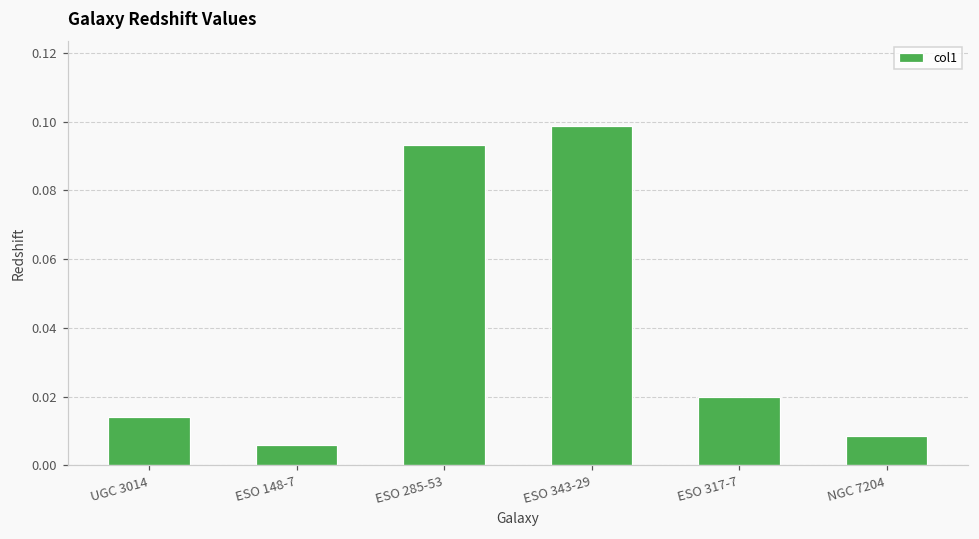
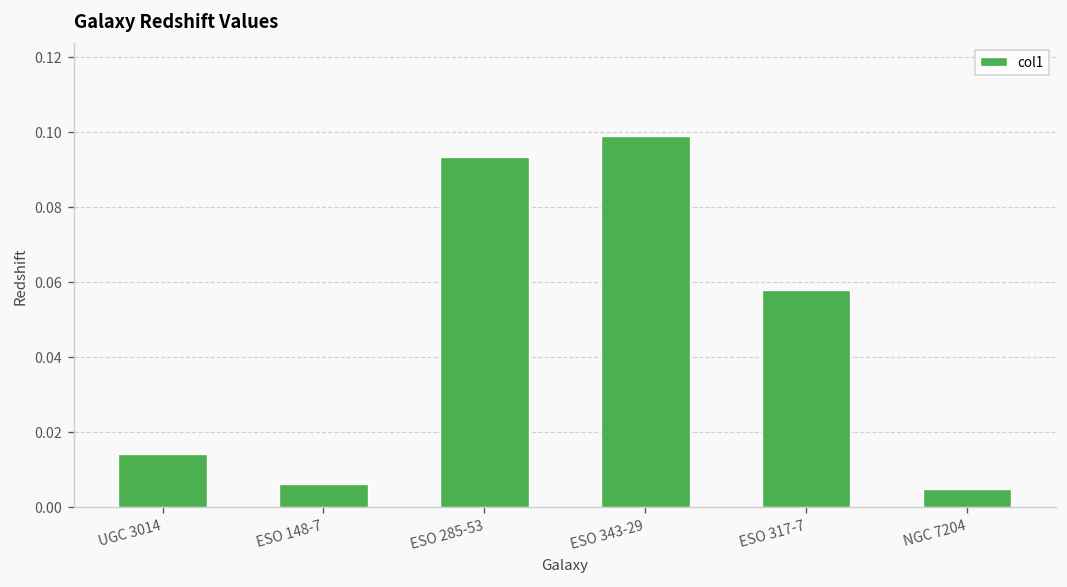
ESO 317-7: 0.020 -> 0.058
NGC 7204: 0.009 -> 0.005
